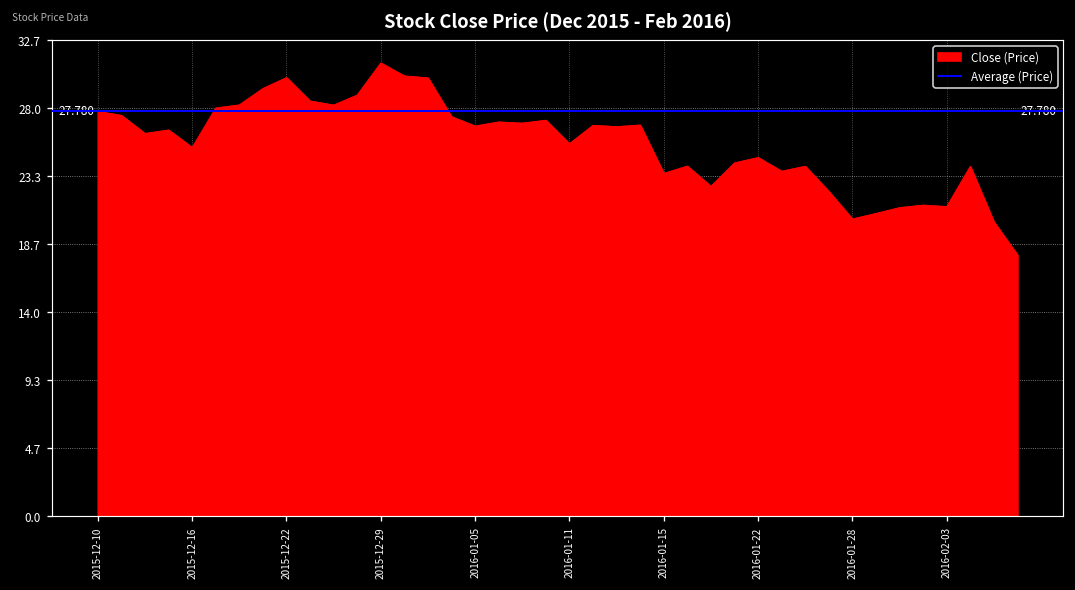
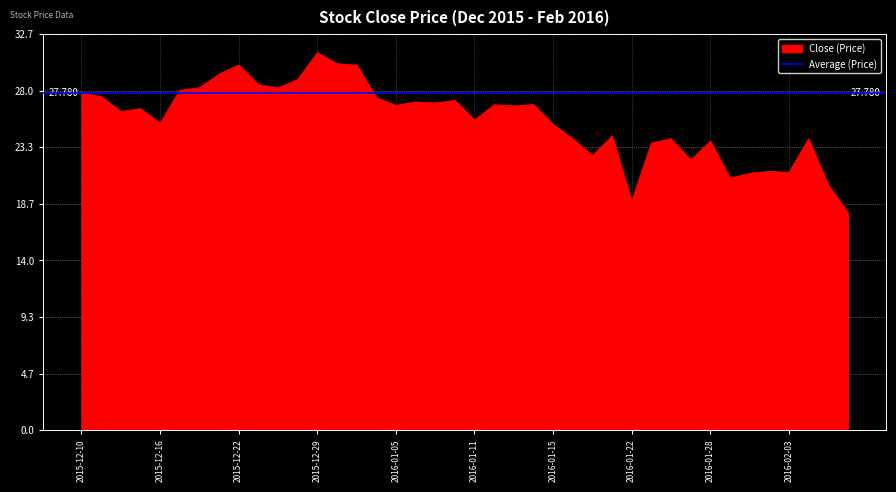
2016-01-15: 23.5 -> 25.2
2016-01-22: 24.6 -> 18.9
2016-01-28: 20.4 -> 23.8
